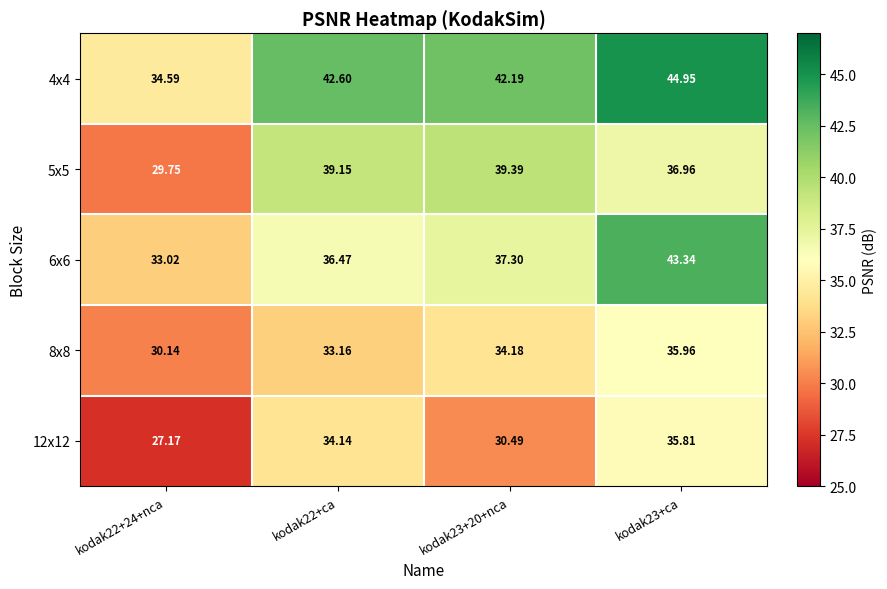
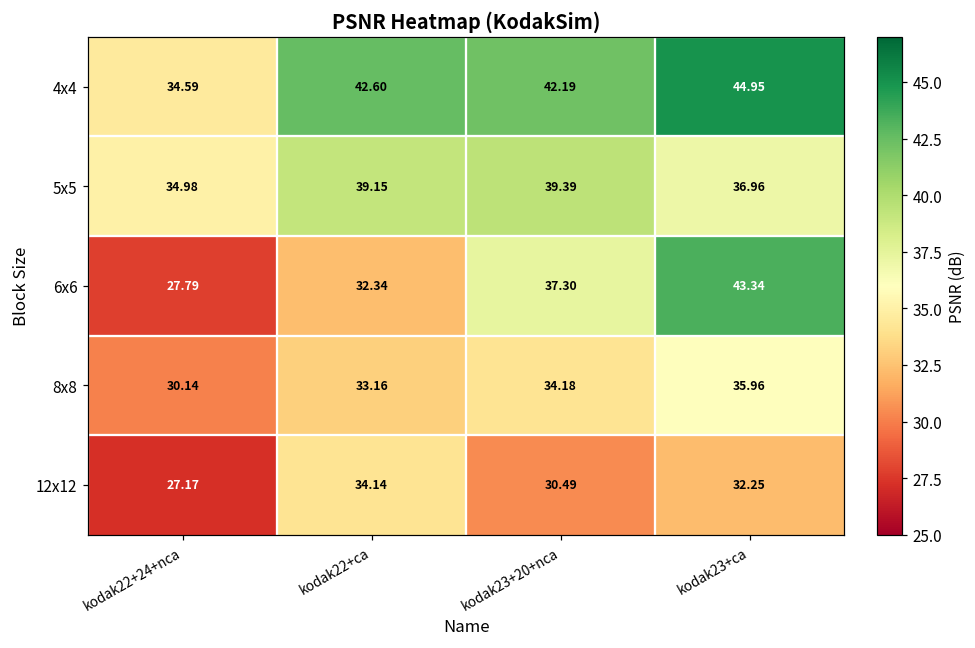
5x5, kodak22+24+nca: 29.75 -> 34.98
6x6, kodak22+24+nca: 33.02 -> 27.79
6x6, kodak22+ca: 36.47 -> 32.34
12x12, kodak23+ca: 35.81 -> 32.25
